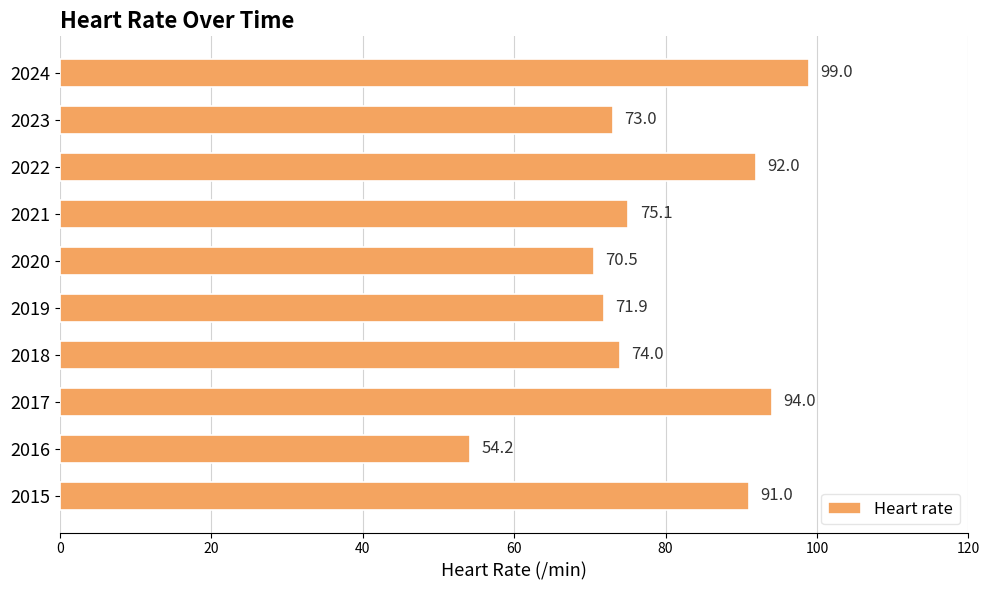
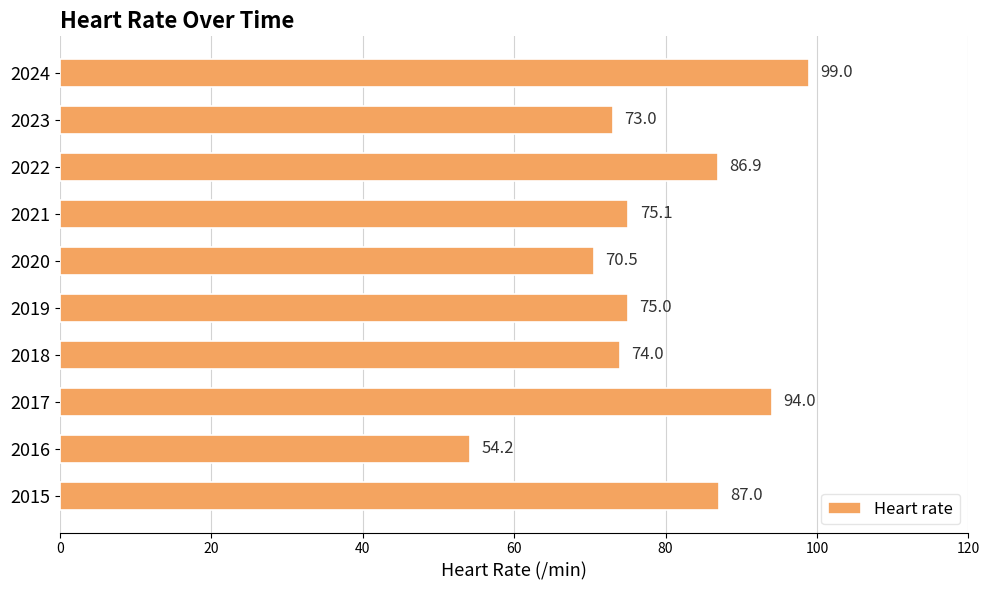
2022: 92.0 -> 86.9
2019: 71.9 -> 75.0
2015: 91.0 -> 87.0
